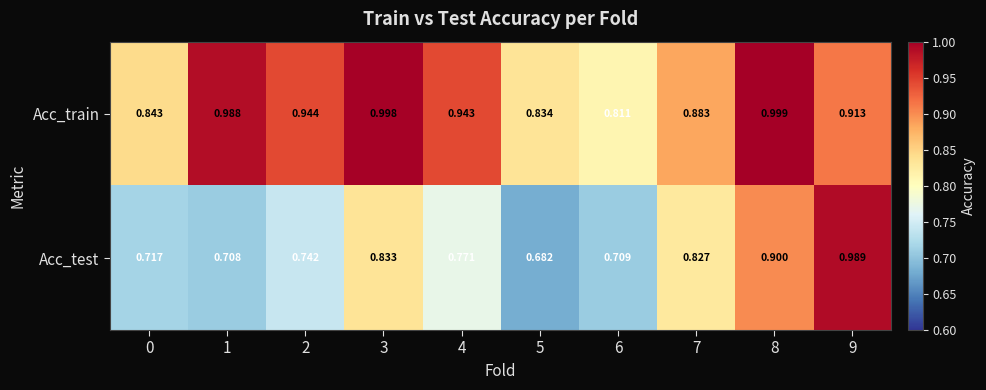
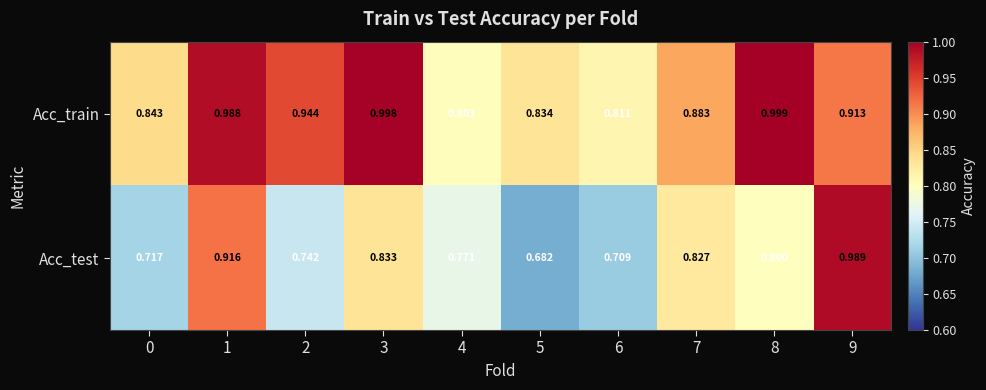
Acc_train, 4: 0.943 -> 0.803
Acc_test, 1: 0.708 -> 0.916
Acc_test, 8: 0.900 -> 0.800
